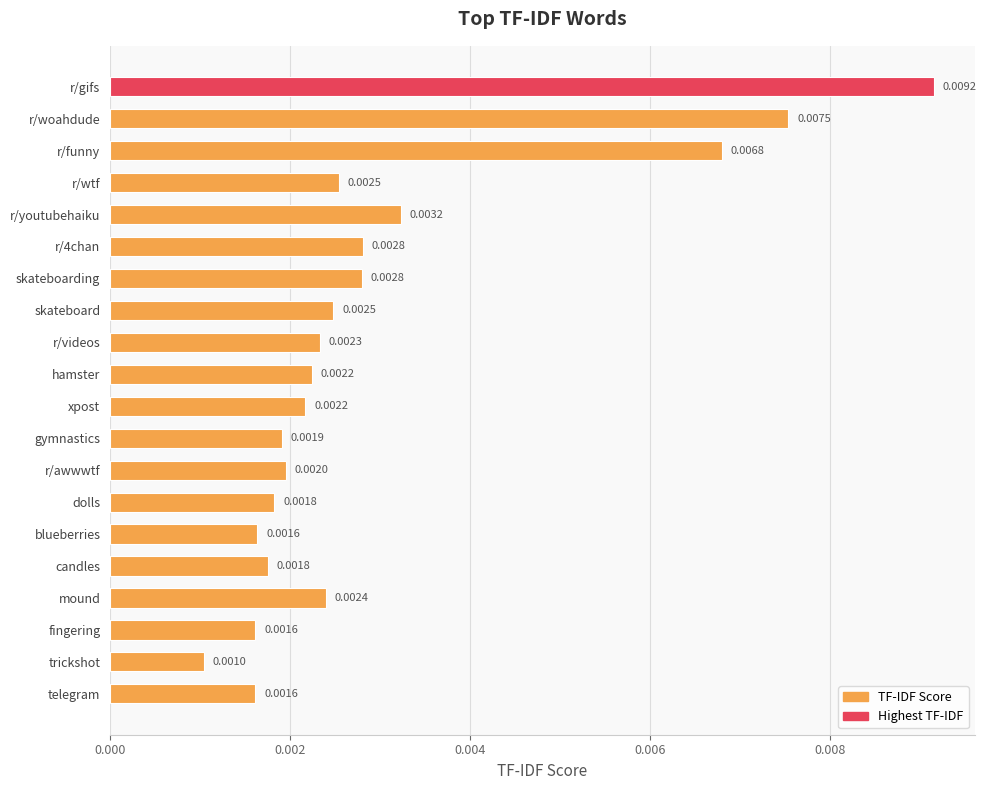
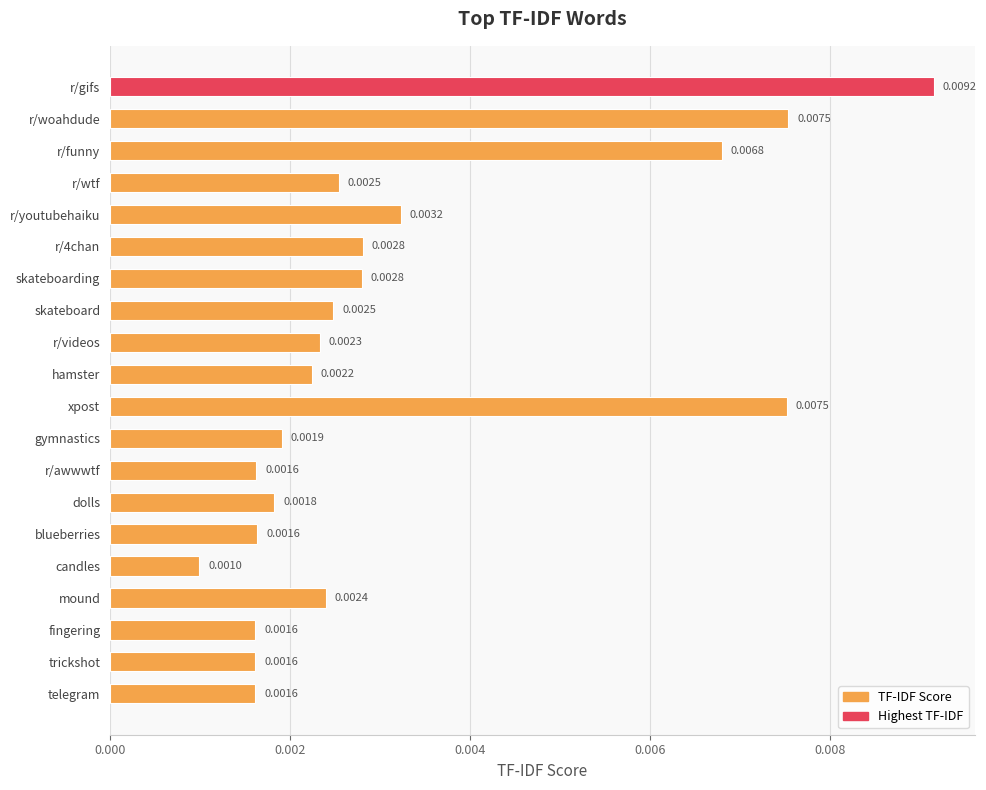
xpost: 0.0022 -> 0.0075
r/awwwtf: 0.0020 -> 0.0016
candles: 0.0018 -> 0.0010
trickshot: 0.0010 -> 0.0016
